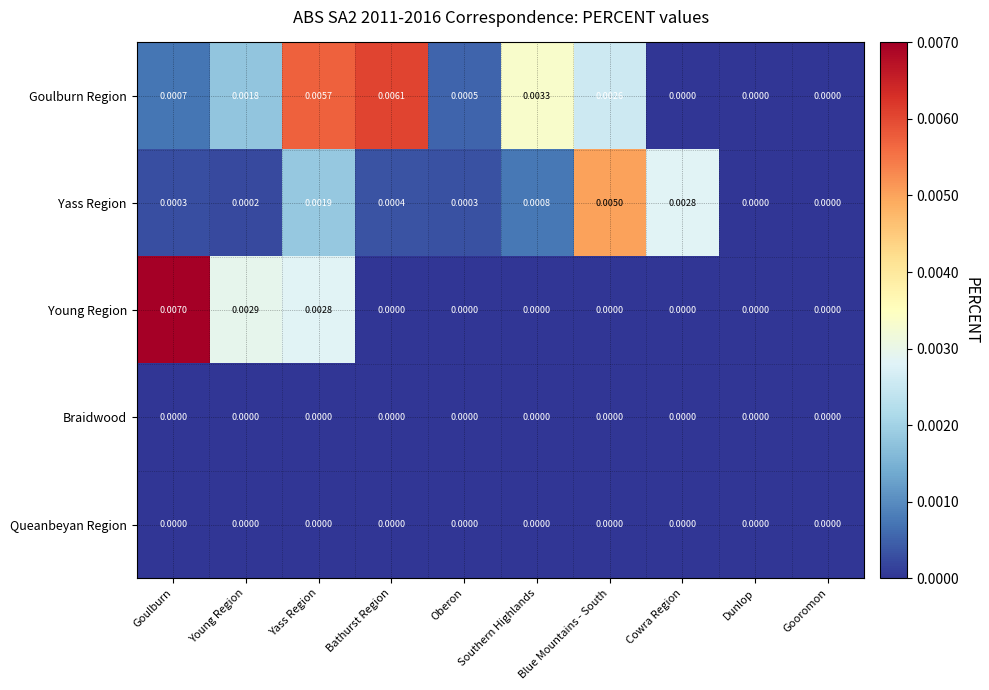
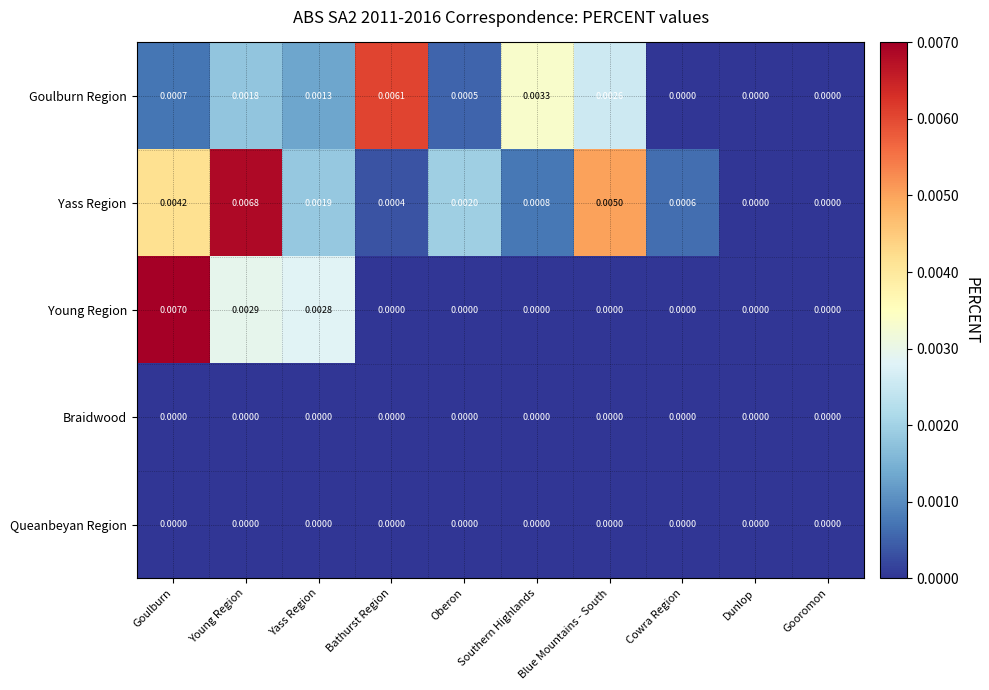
Goulburn Region, Yass Region: 0.0057 -> 0.0013
Yass Region, Goulburn: 0.0003 -> 0.0042
Yass Region, Young Region: 0.0002 -> 0.0068
Yass Region, Oberon: 0.0003 -> 0.0020
Yass Region, Cowra Region: 0.0028 -> 0.0006
